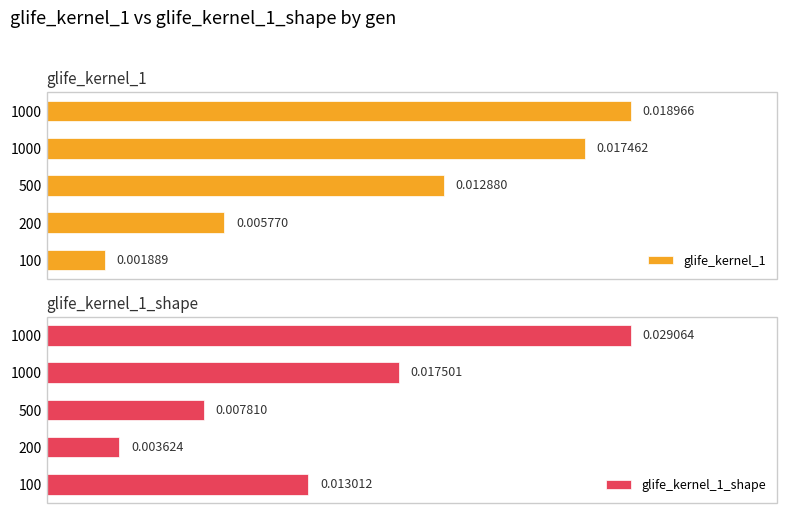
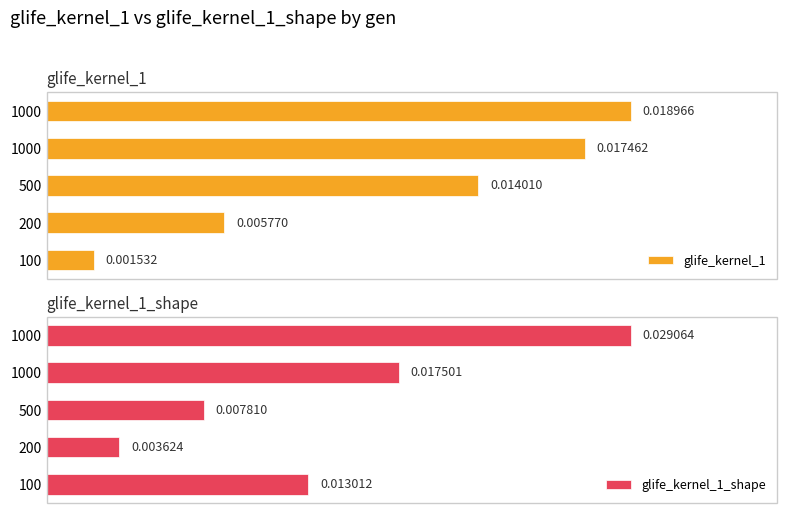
glife_kernel_1, 500: 0.012880 -> 0.014010
glife_kernel_1, 100: 0.001889 -> 0.001532
